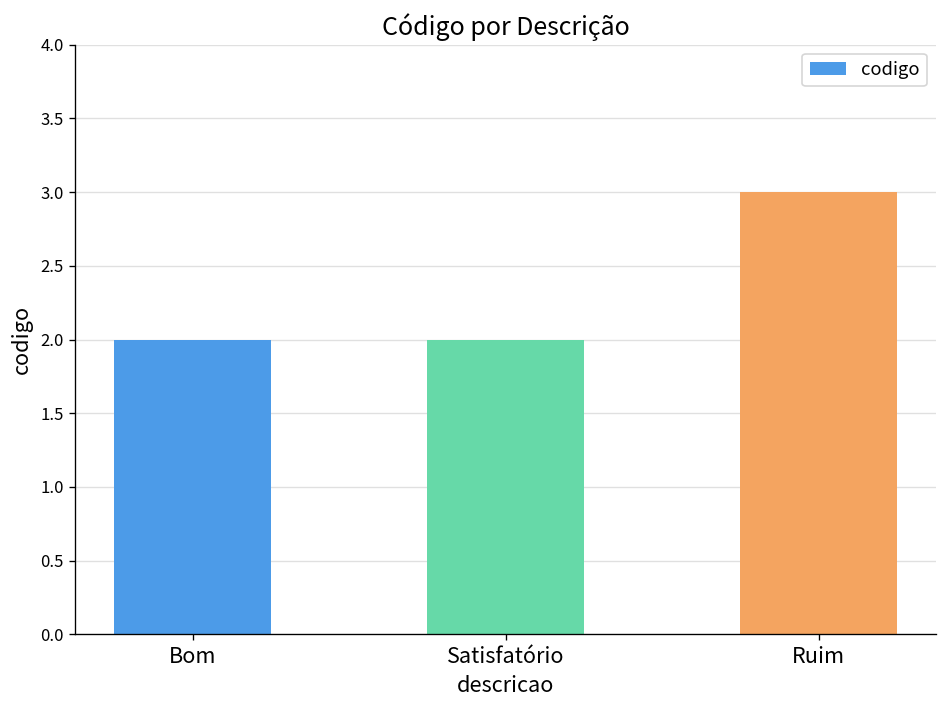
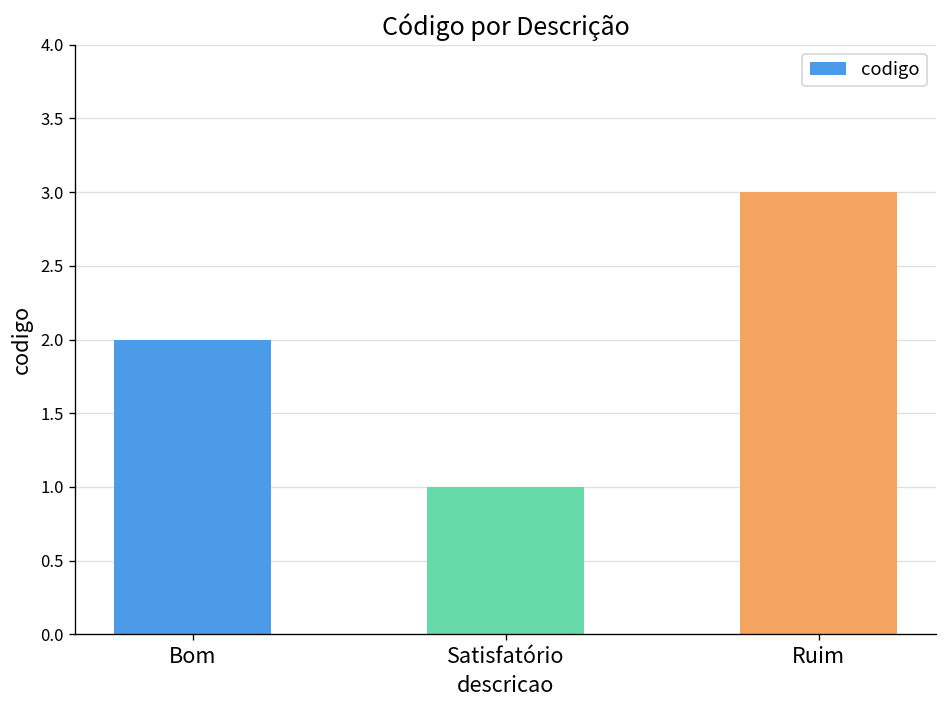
Satisfatório: 2 -> 1
